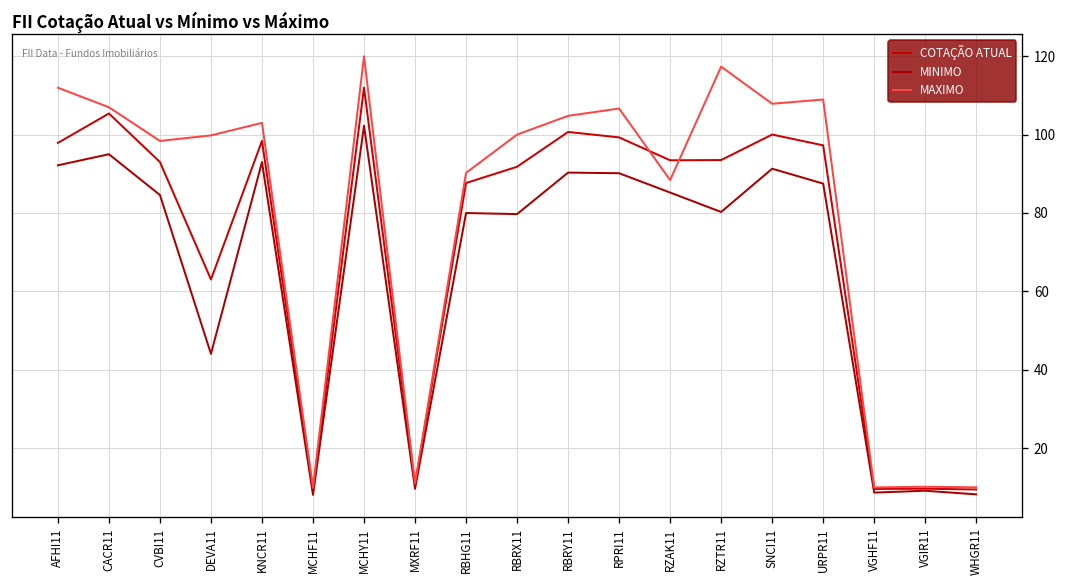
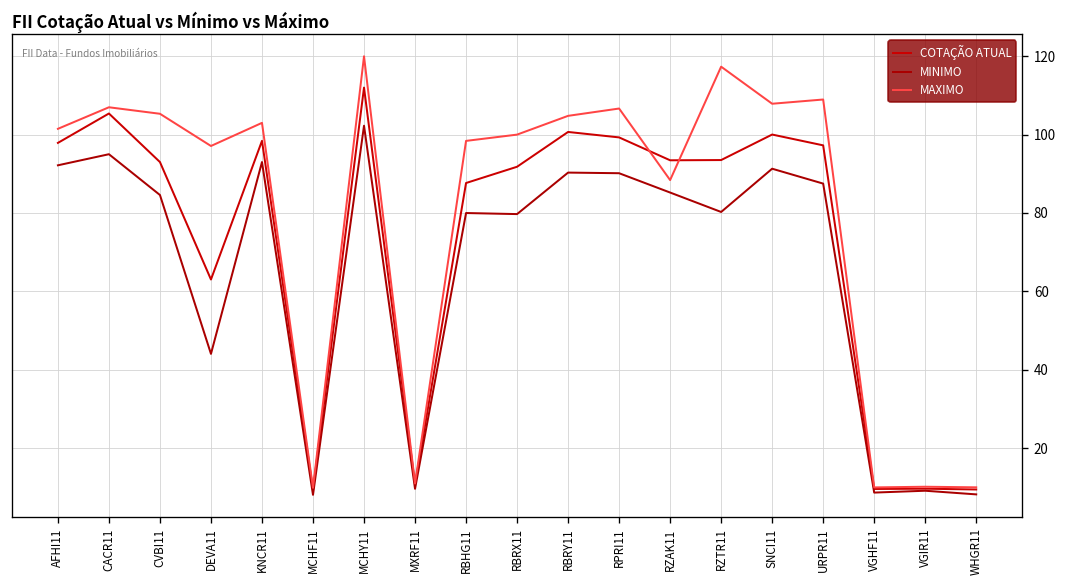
MAXIMO, AFHI11: 112 -> 101
MAXIMO, CVBI11: 98 -> 105
MAXIMO, DEVA11: 100 -> 97
MAXIMO, RBHG11: 90 -> 98
